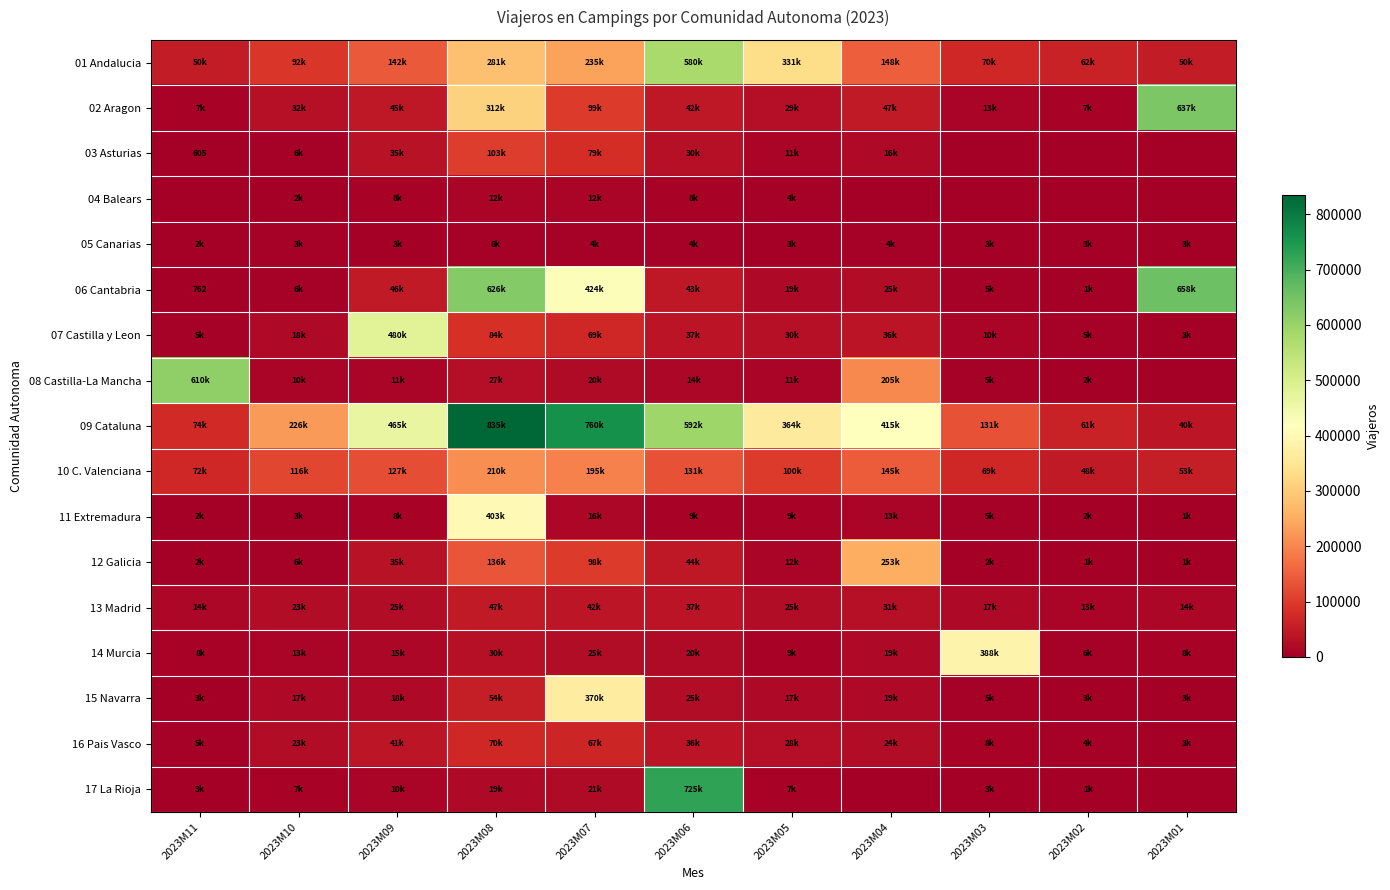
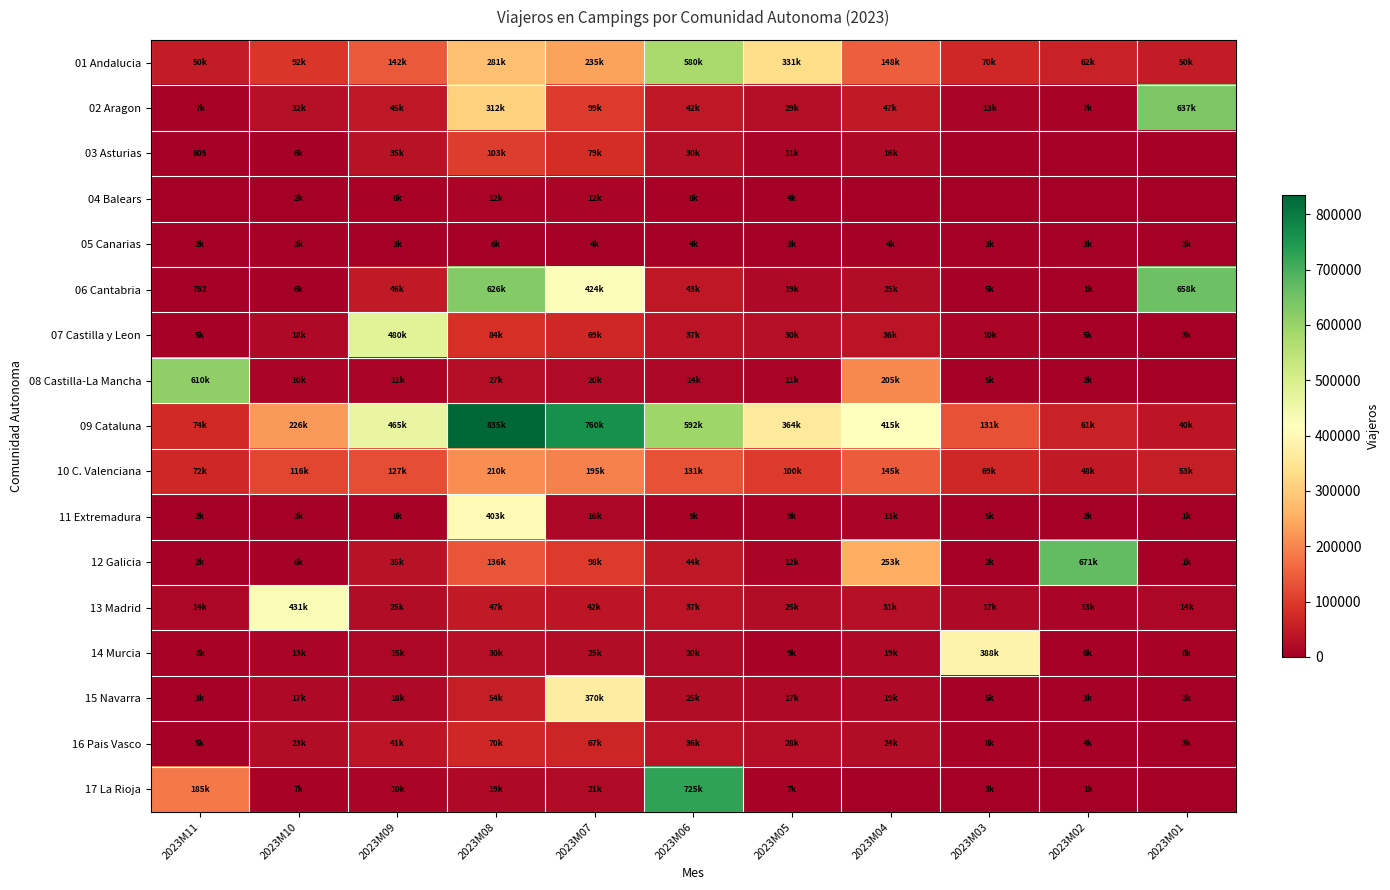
12 Galicia, 2023M02: 1k -> 671k
13 Madrid, 2023M10: 23k -> 431k
17 La Rioja, 2023M11: 3k -> 185k
